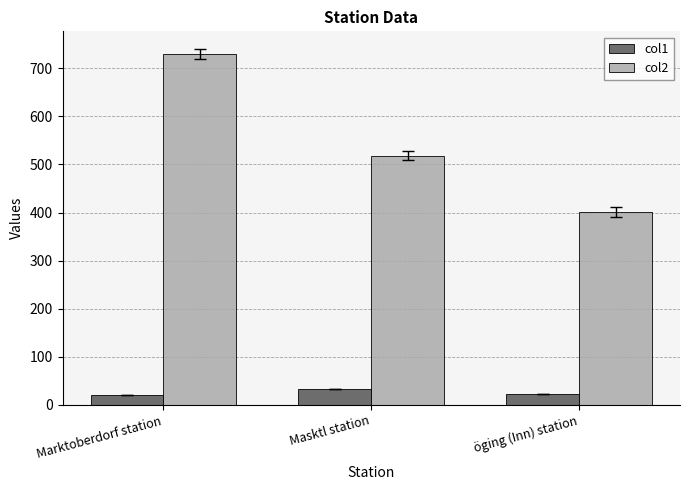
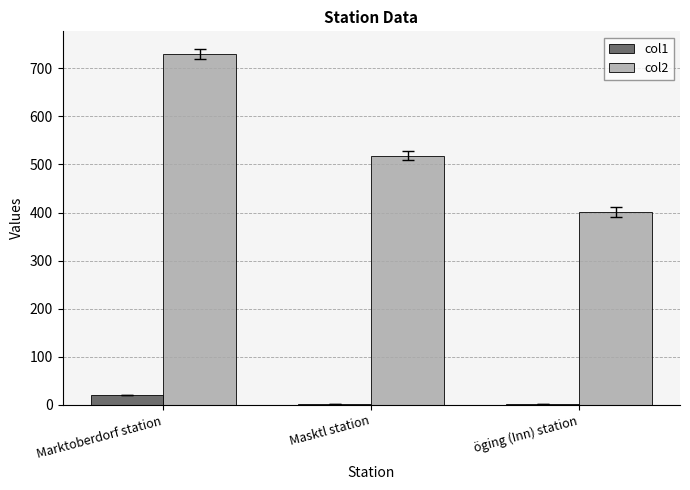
col1, Masktl station: 30 -> 0
col1, öging (Inn) station: 20 -> 0
